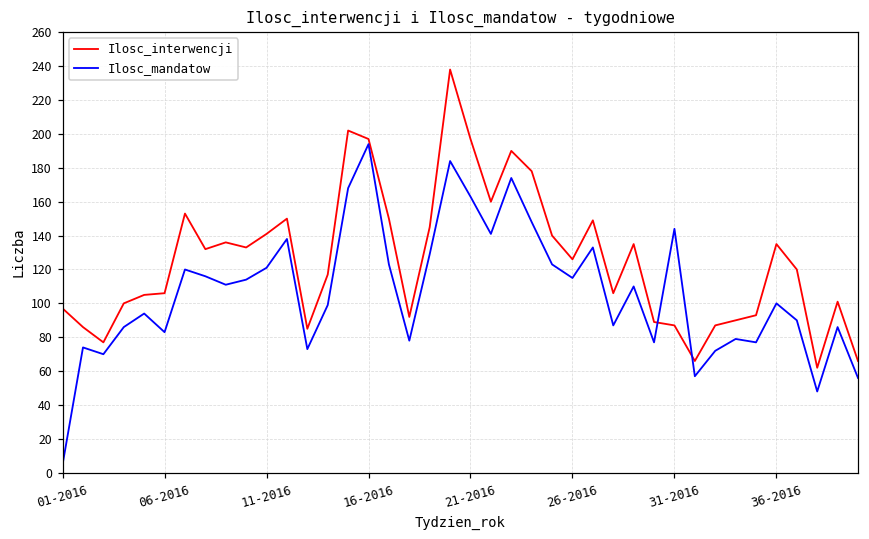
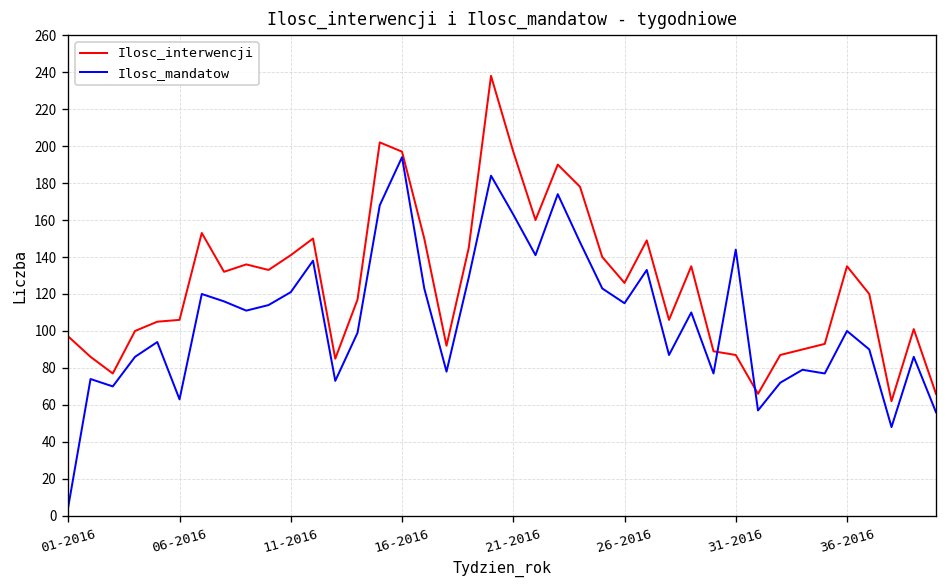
Ilosc_mandatow, 06-2016: 83 -> 63
